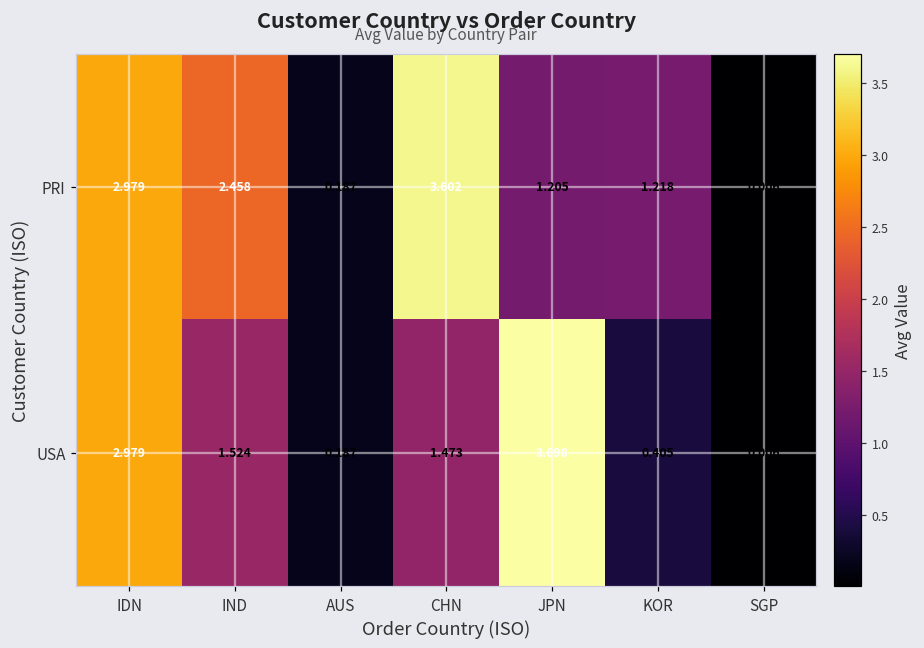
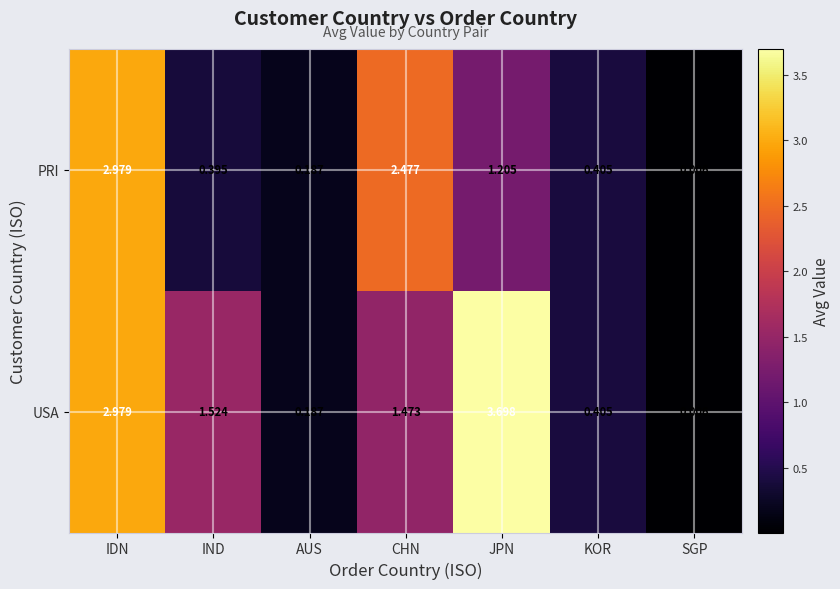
PRI, IND: 2.458 -> 0.395
PRI, CHN: 3.602 -> 2.477
PRI, KOR: 1.218 -> 0.405
